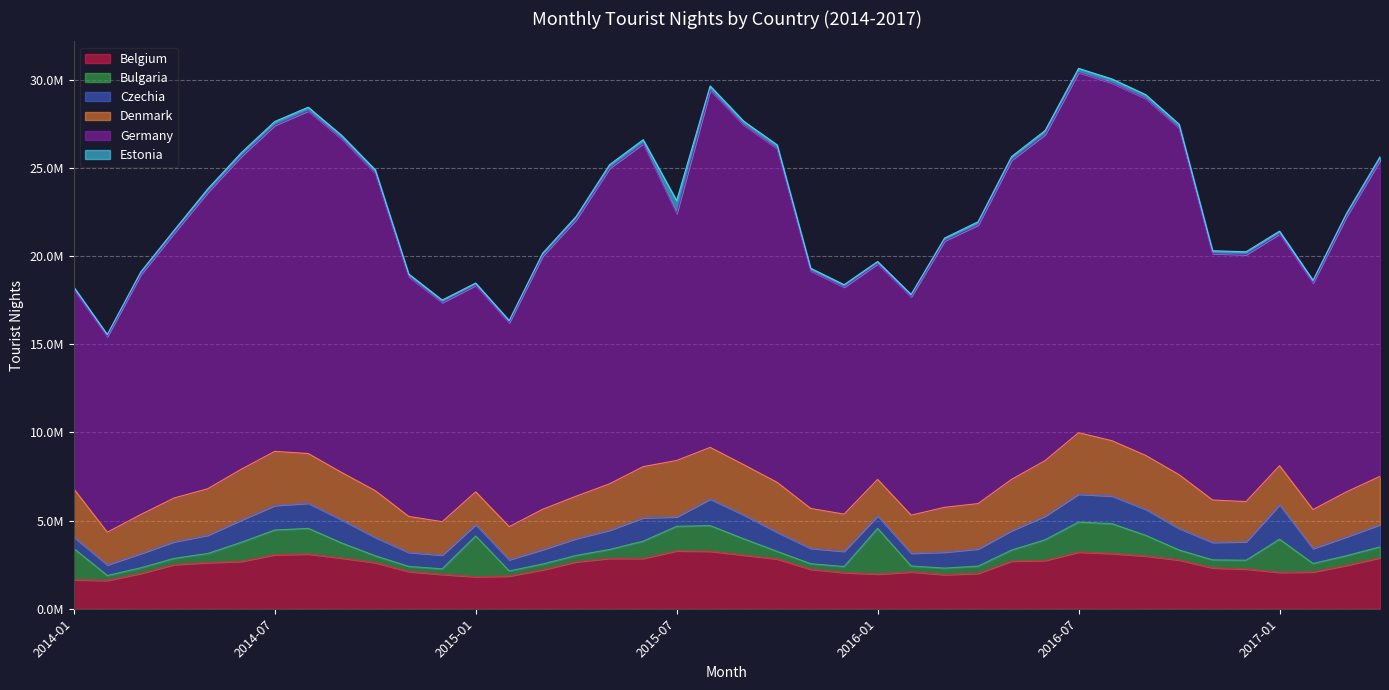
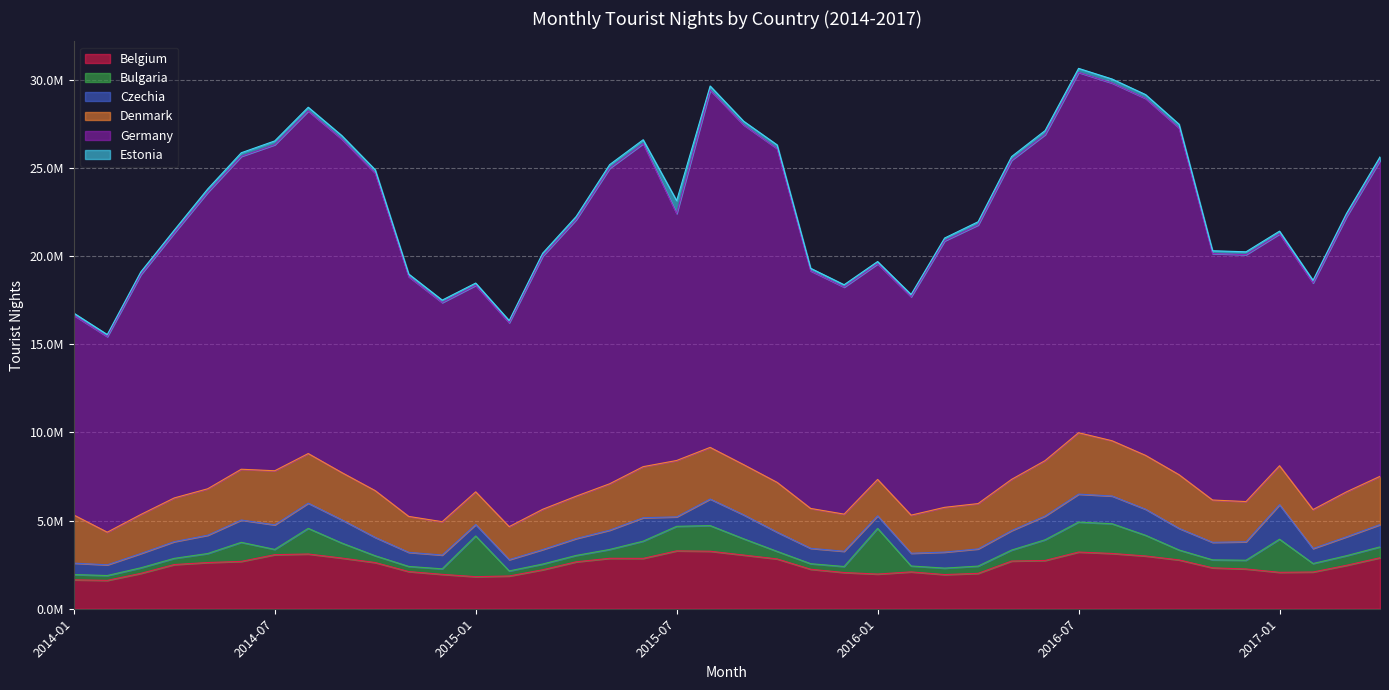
Bulgaria, 2014-01: 1800000 -> 300000
Bulgaria, 2014-07: 1400000 -> 300000
